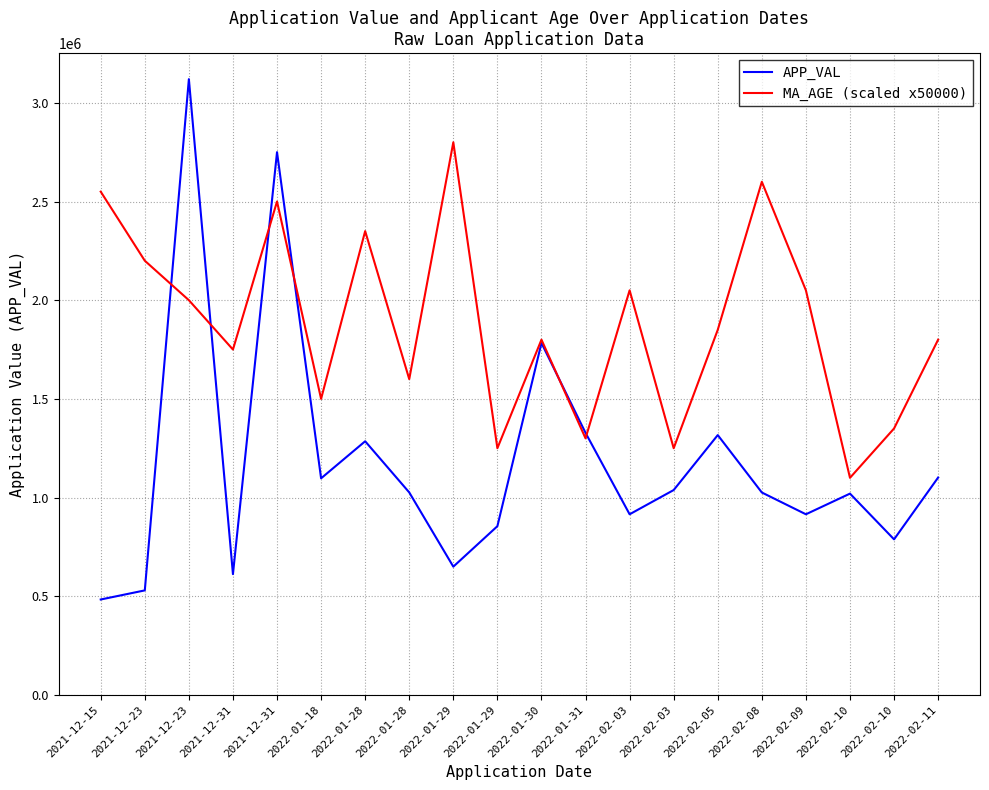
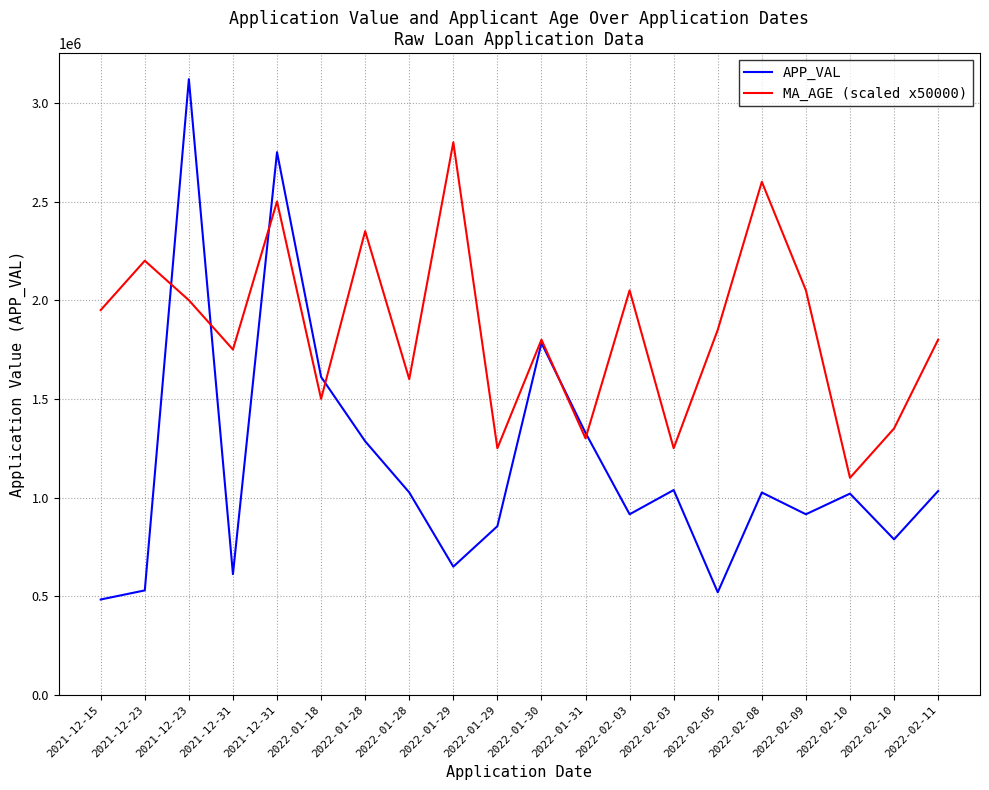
MA_AGE (scaled x50000), 2021-12-15: 2550000 -> 1950000
APP_VAL, 2022-01-18: 1100000 -> 1610000
APP_VAL, 2022-02-05: 1320000 -> 520000
APP_VAL, 2022-02-11: 1100000 -> 1030000
